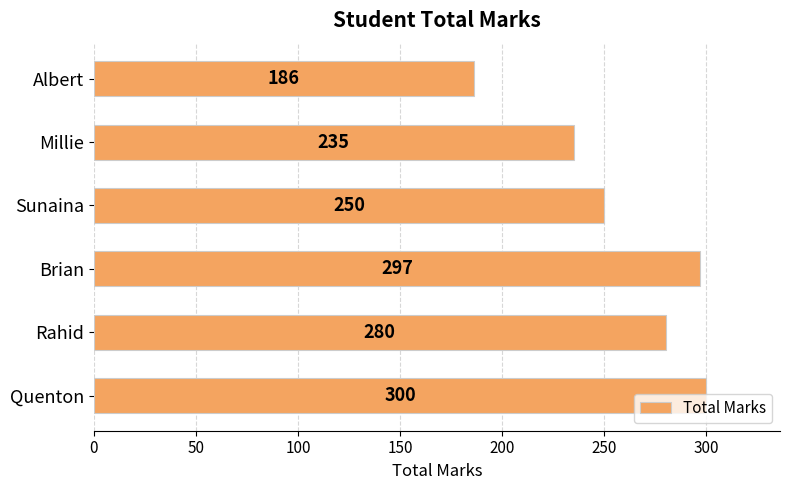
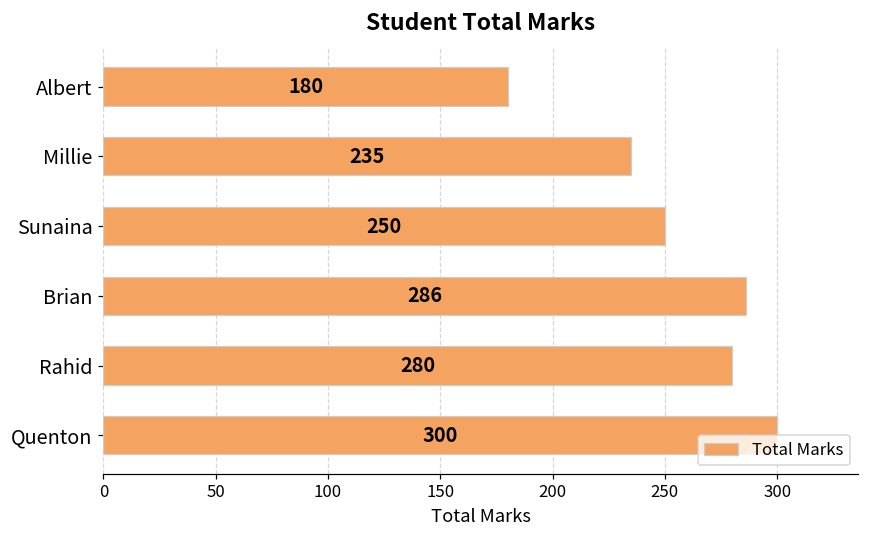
Albert: 186 -> 180
Brian: 297 -> 286
